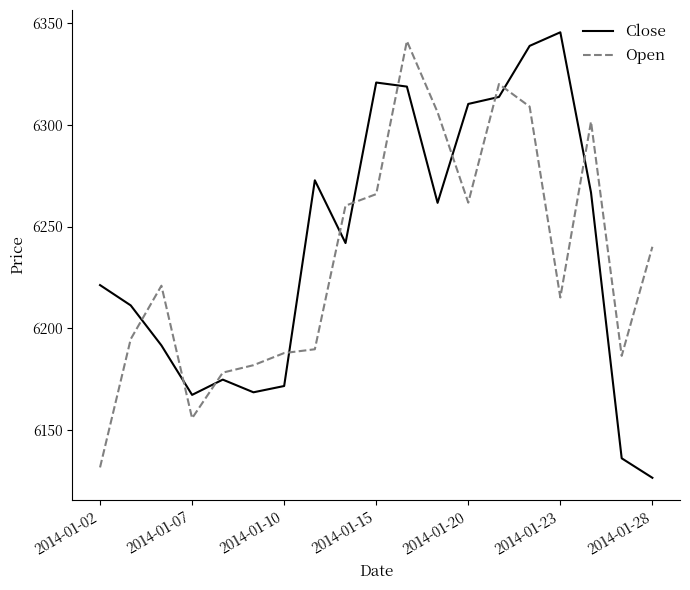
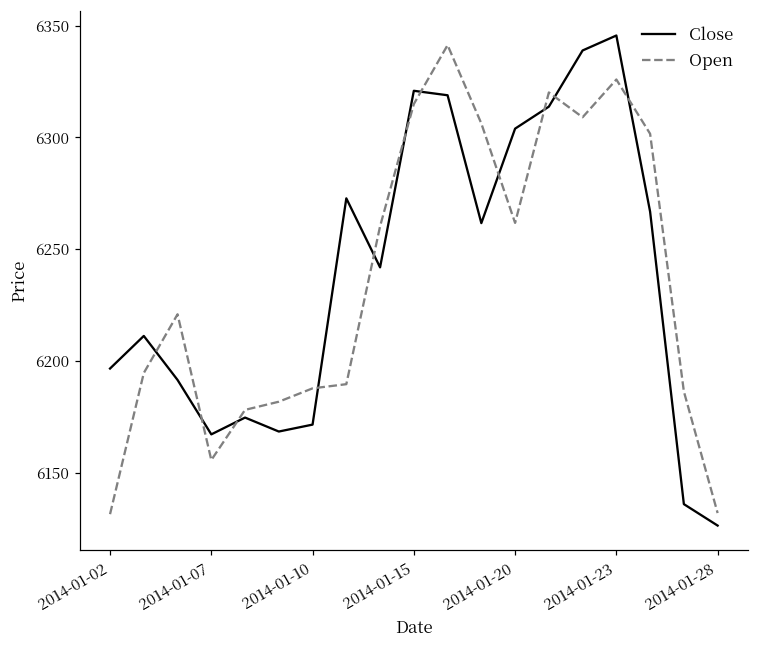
Close, 2014-01-02: 6221 -> 6197
Open, 2014-01-15: 6266 -> 6315
Close, 2014-01-20: 6310 -> 6304
Open, 2014-01-23: 6215 -> 6326
Open, 2014-01-28: 6240 -> 6132
